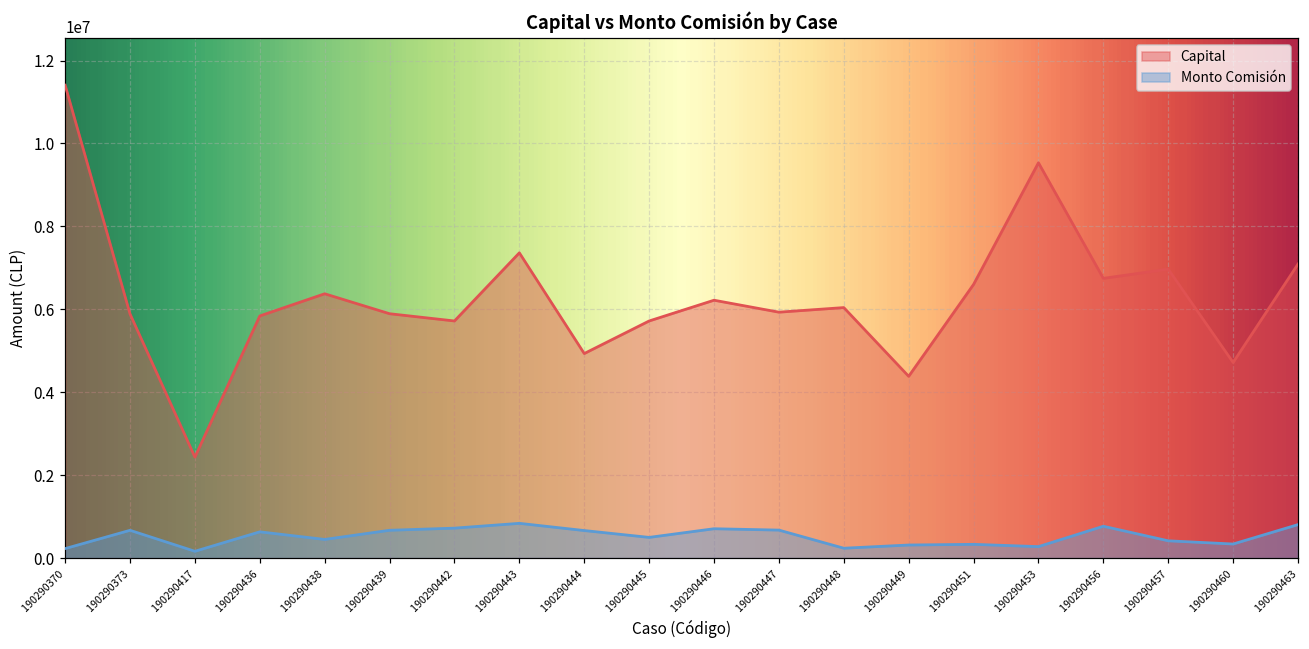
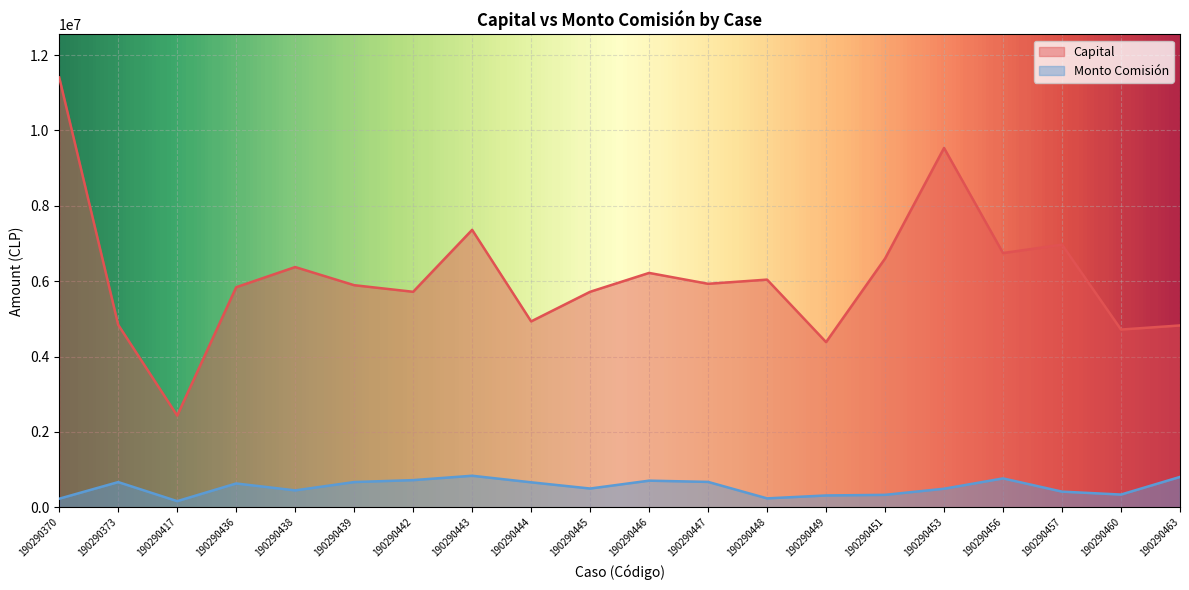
Capital, 190290373: 5900000 -> 4800000
Monto Comisión, 190290453: 300000 -> 500000
Capital, 190290463: 7100000 -> 4800000
